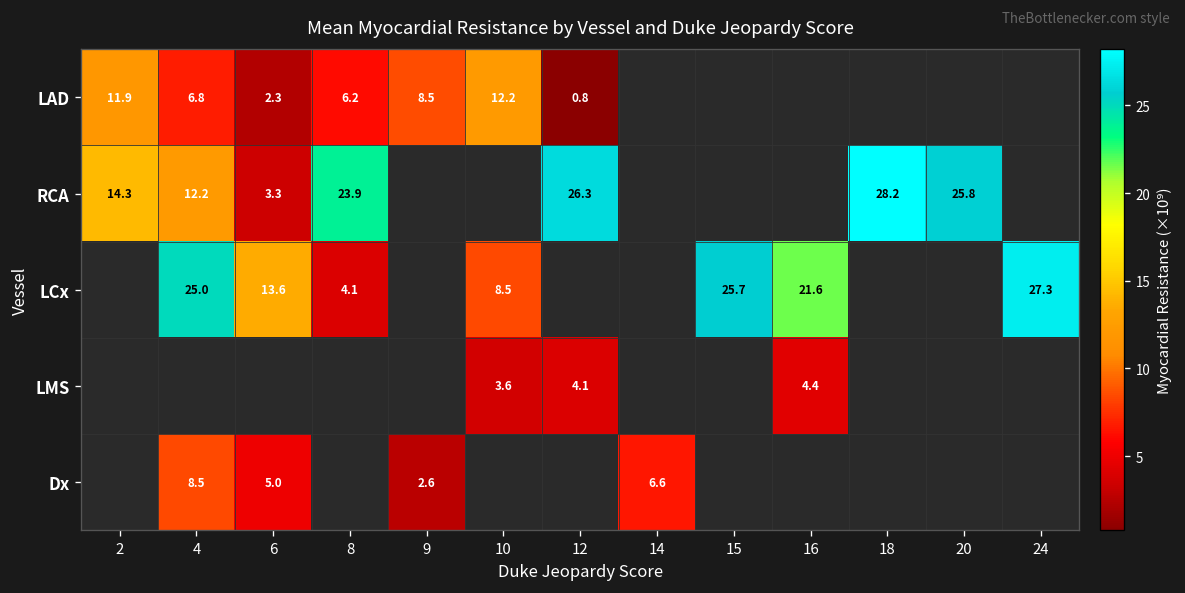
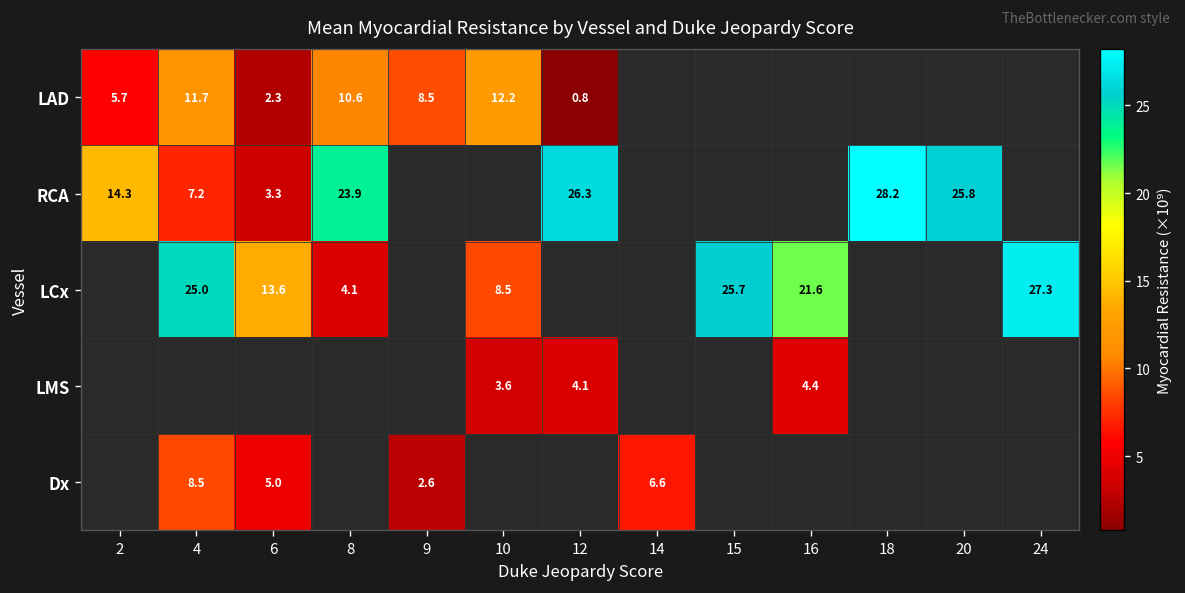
LAD, 2: 11.9 -> 5.7
LAD, 4: 6.8 -> 11.7
LAD, 8: 6.2 -> 10.6
RCA, 4: 12.2 -> 7.2
